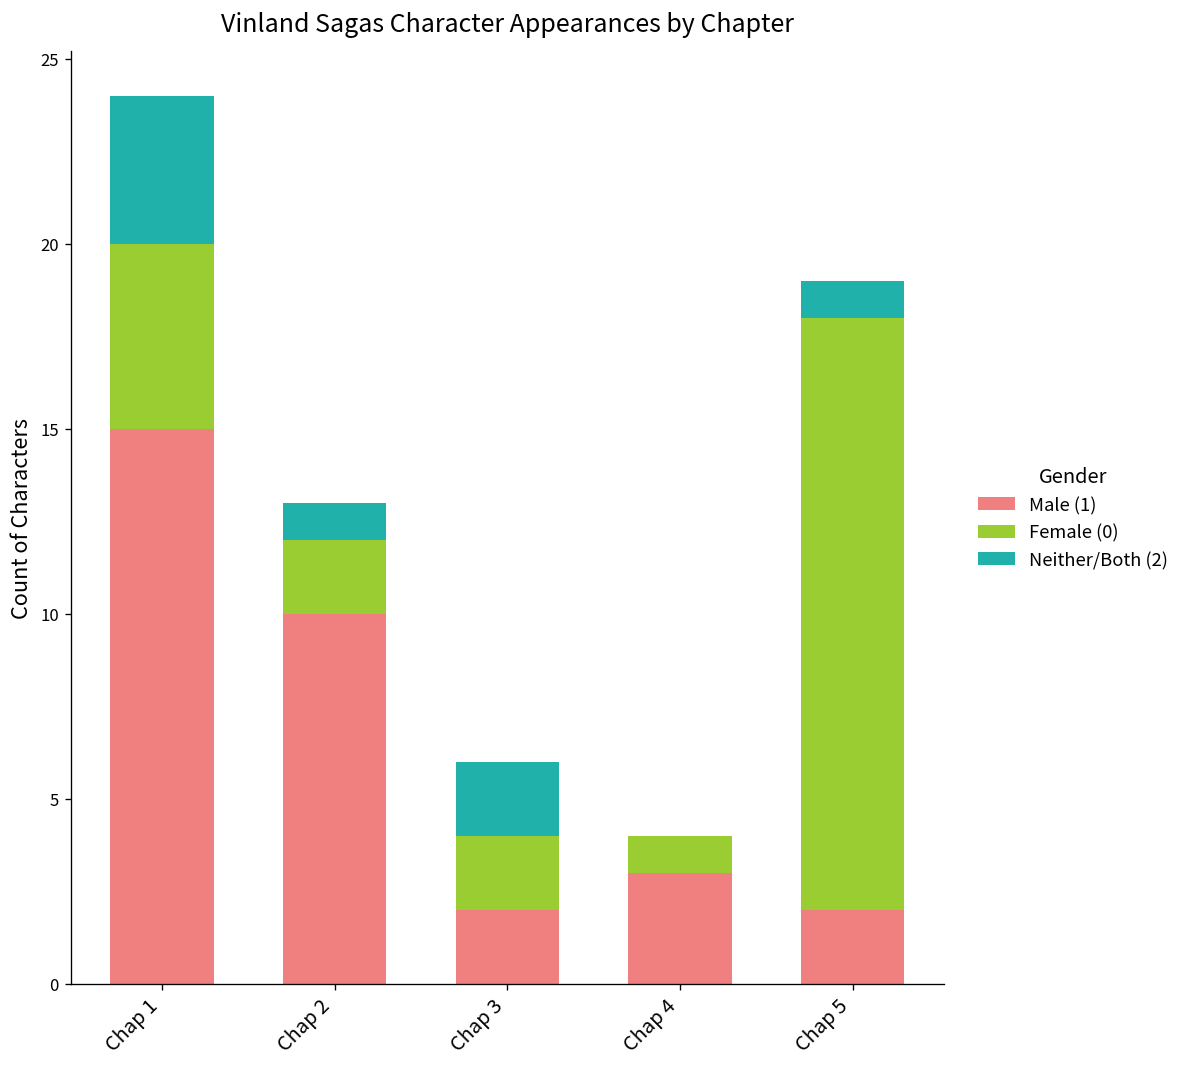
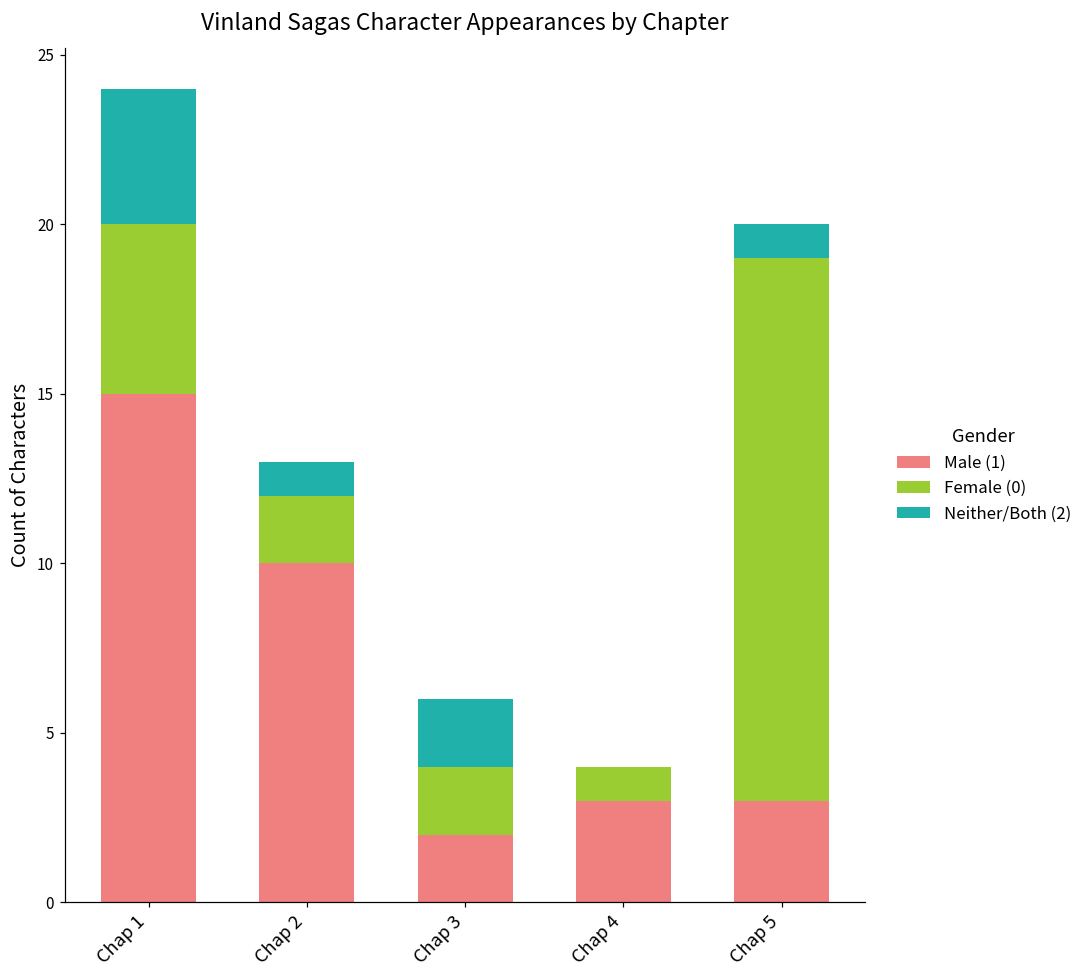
Male (1), Chap 5: 2 -> 3
